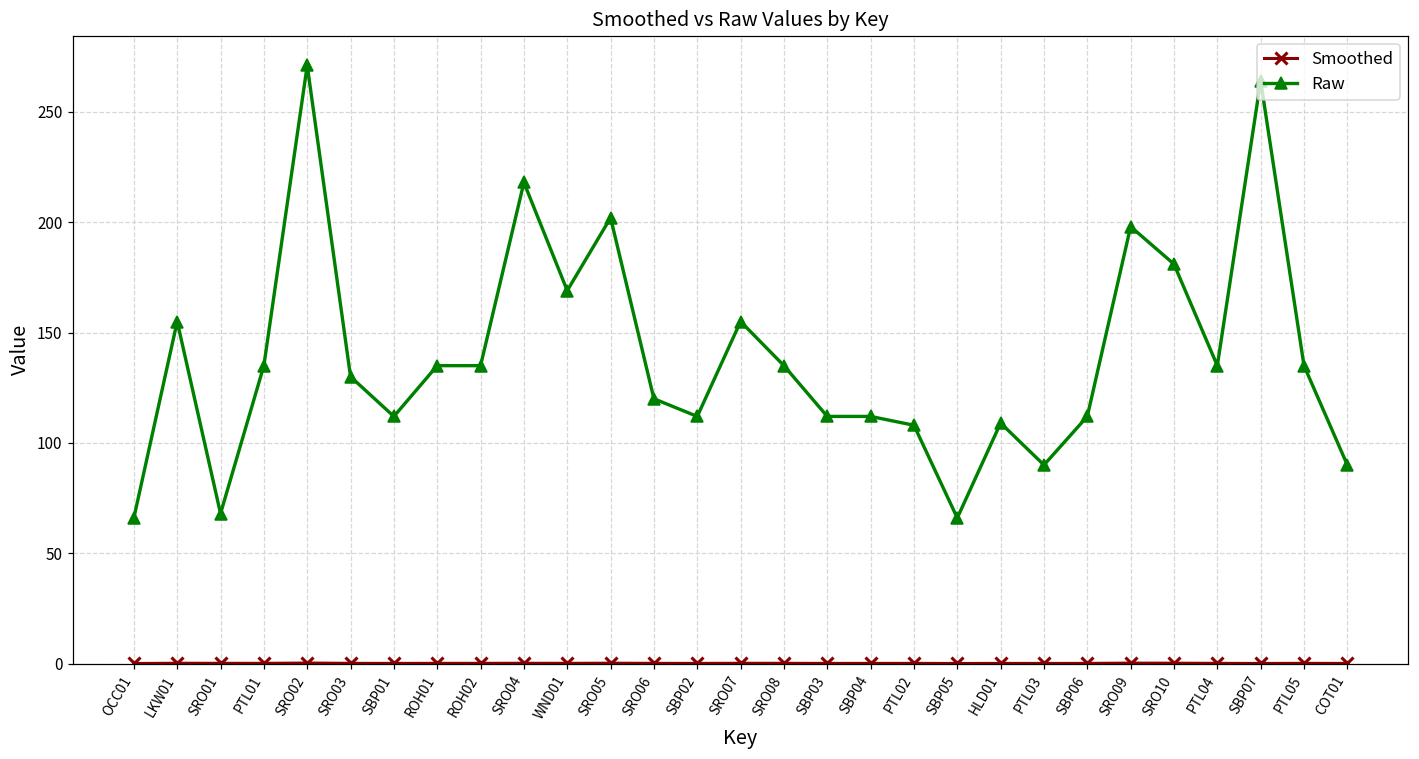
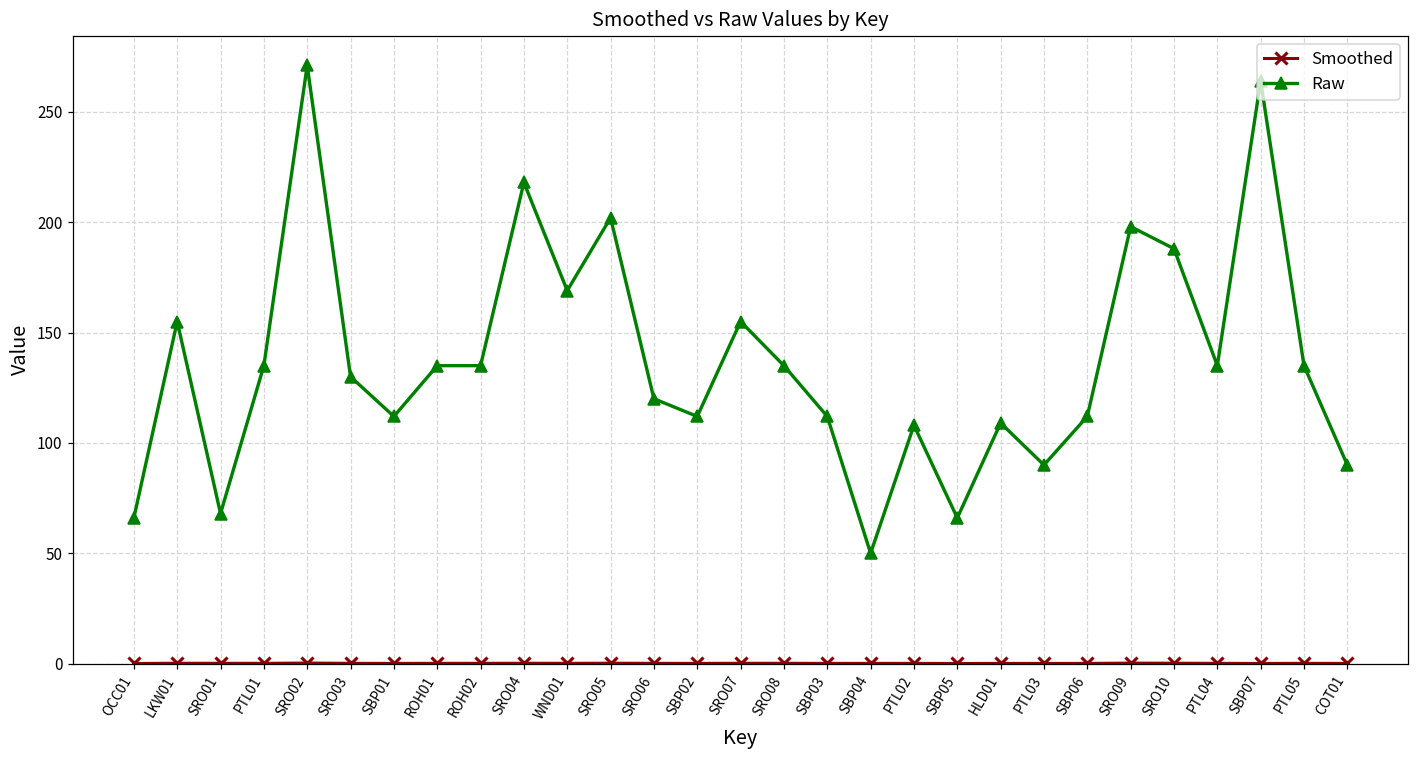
Raw, SBP04: 112 -> 50
Raw, SRO10: 181 -> 188
